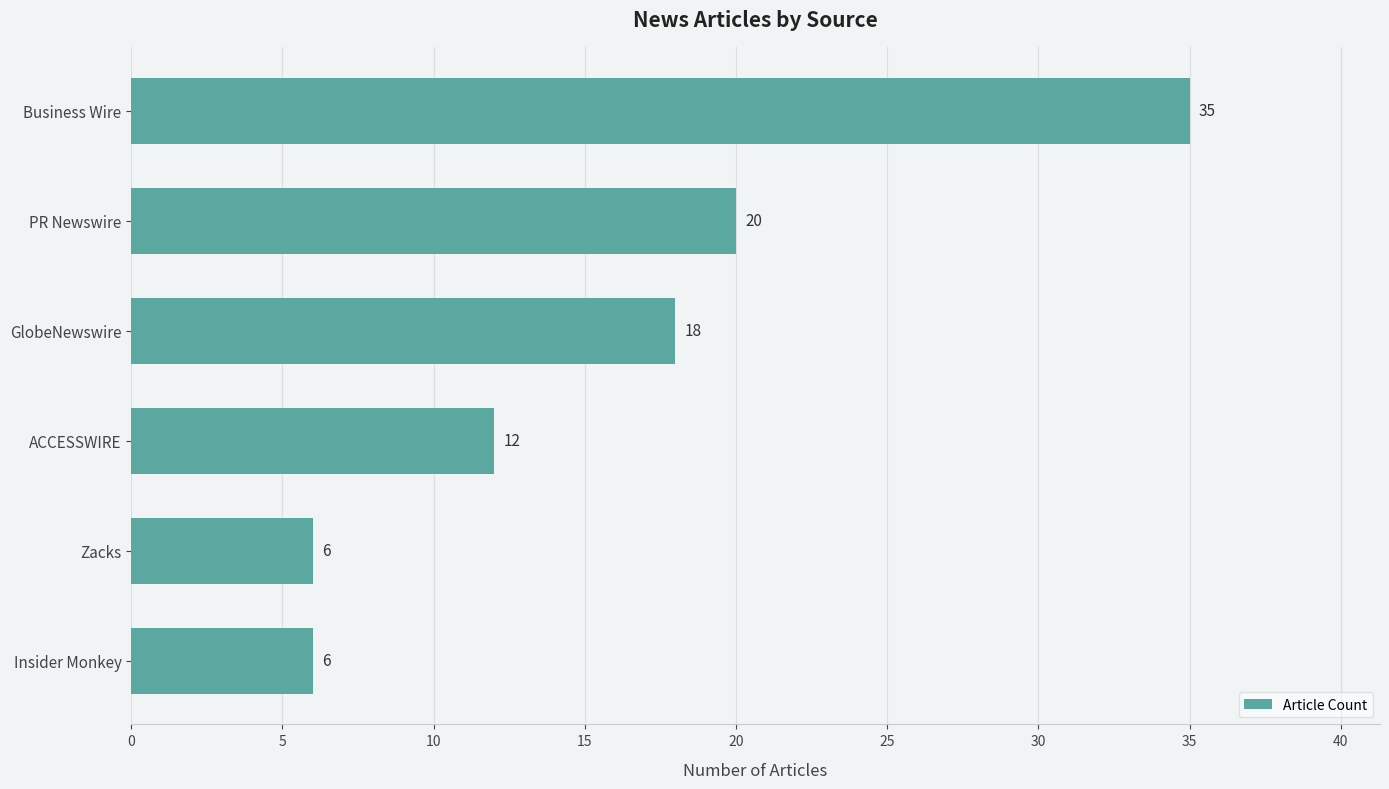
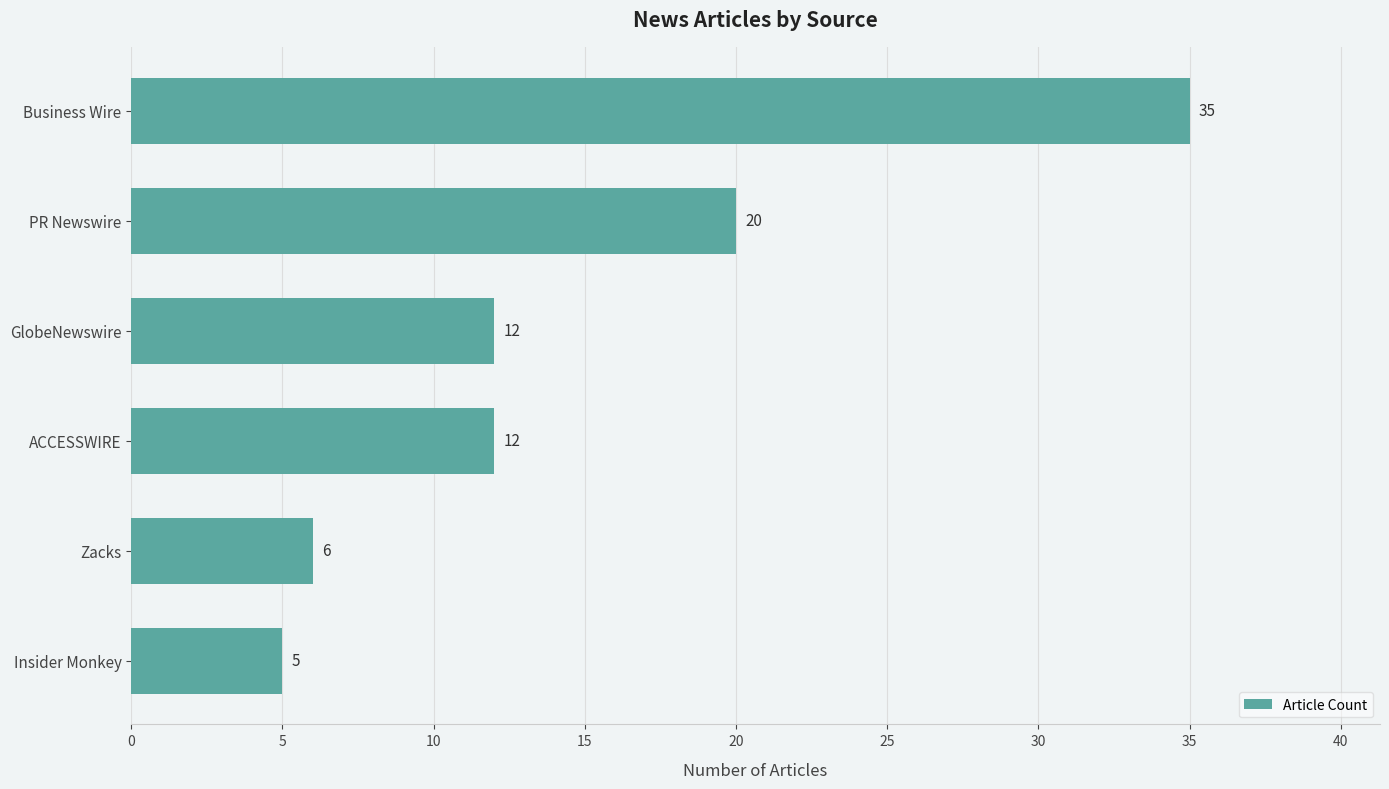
GlobeNewswire: 18 -> 12
Insider Monkey: 6 -> 5
